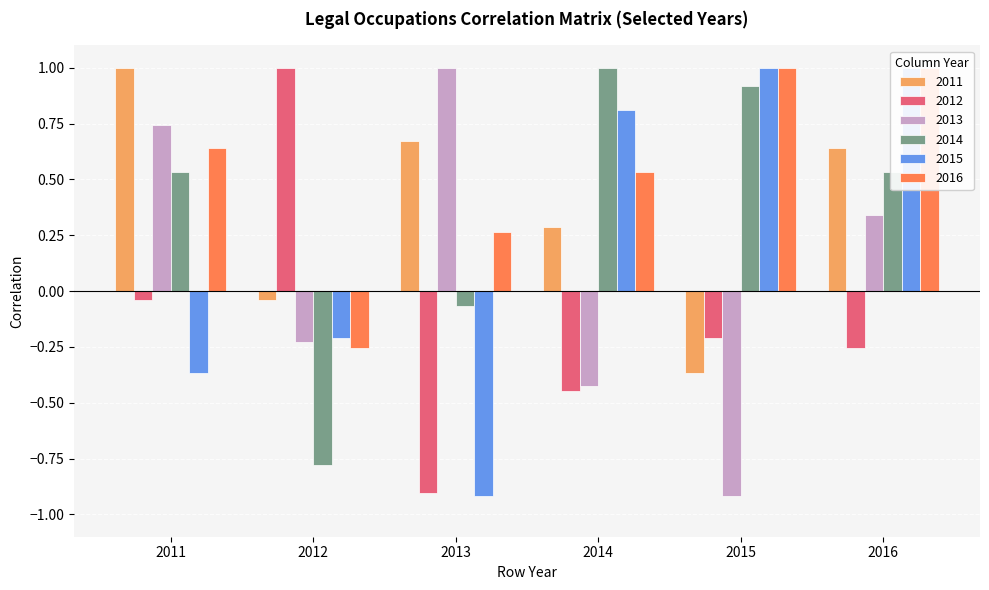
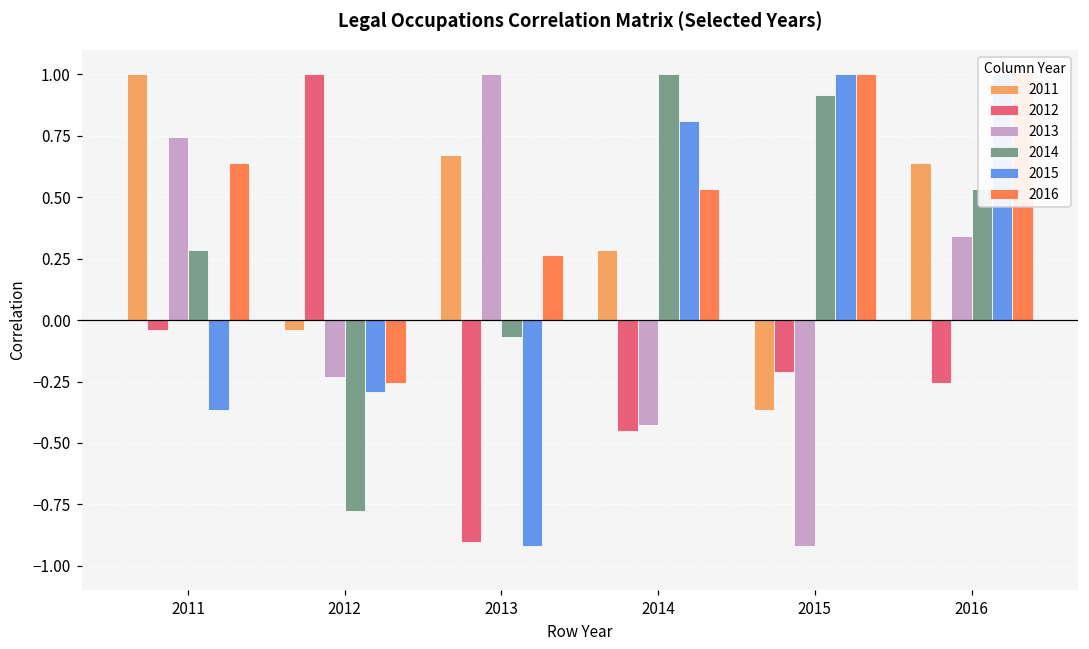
2014, 2011: 0.53 -> 0.29
2015, 2012: -0.21 -> -0.29
